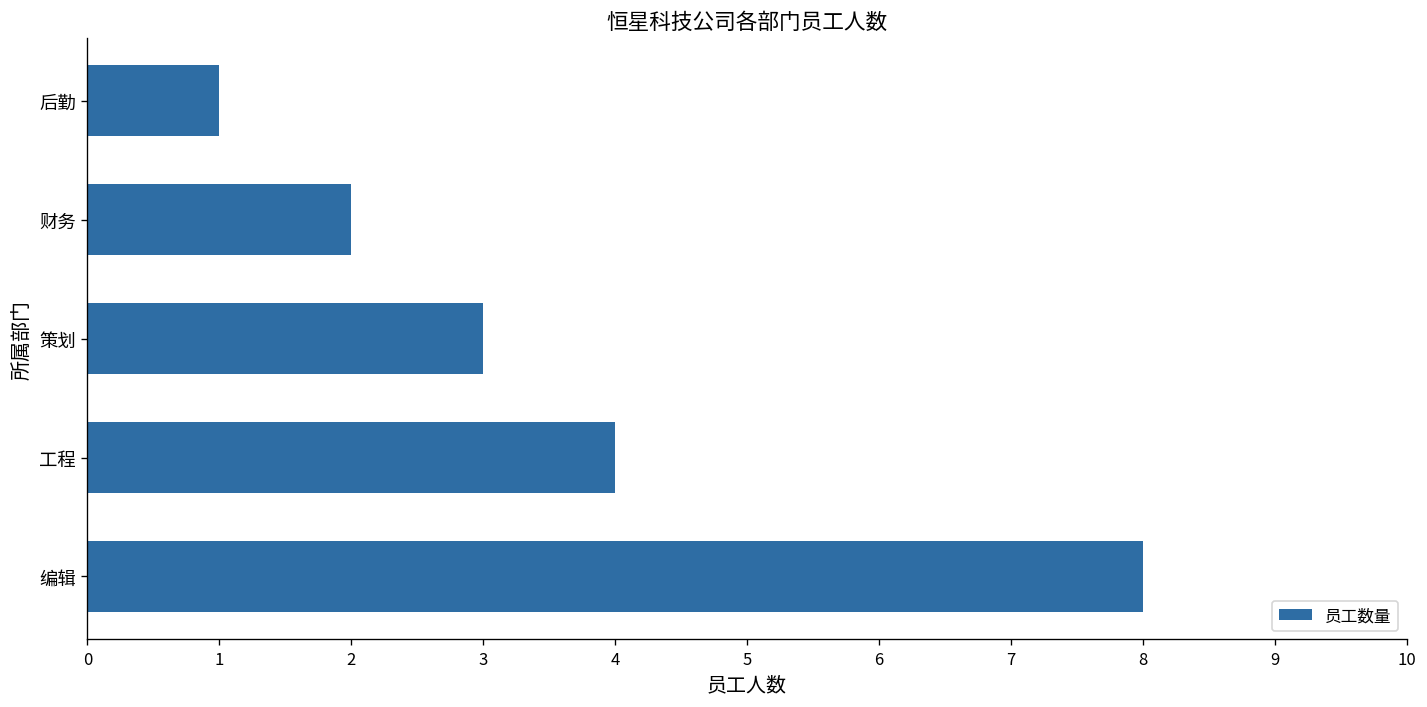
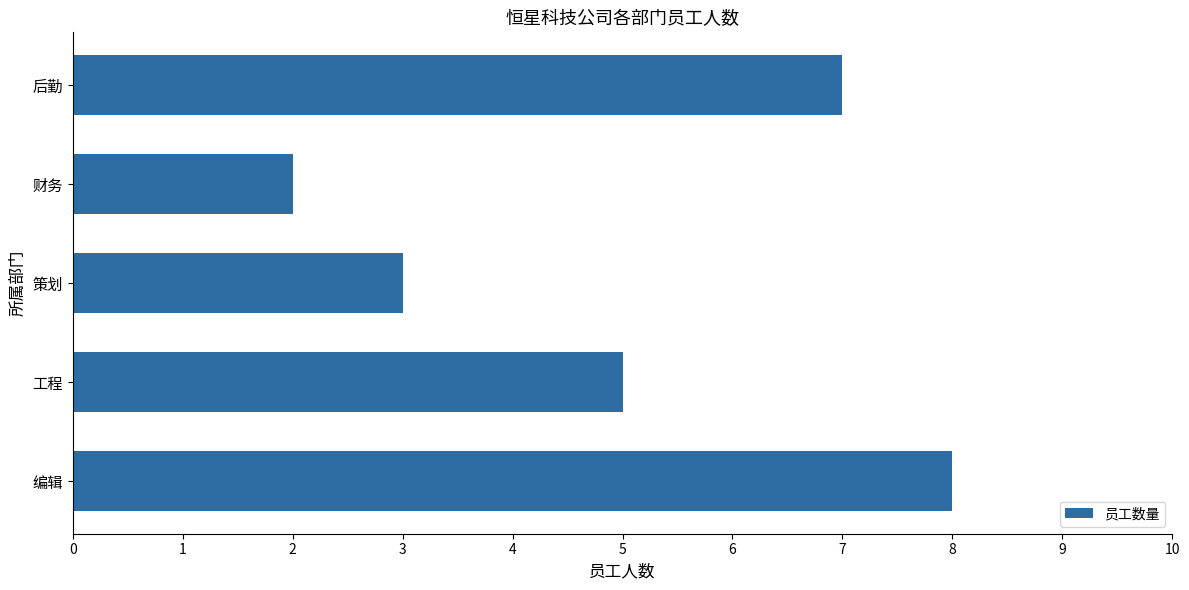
后勤: 1 -> 7
工程: 4 -> 5
